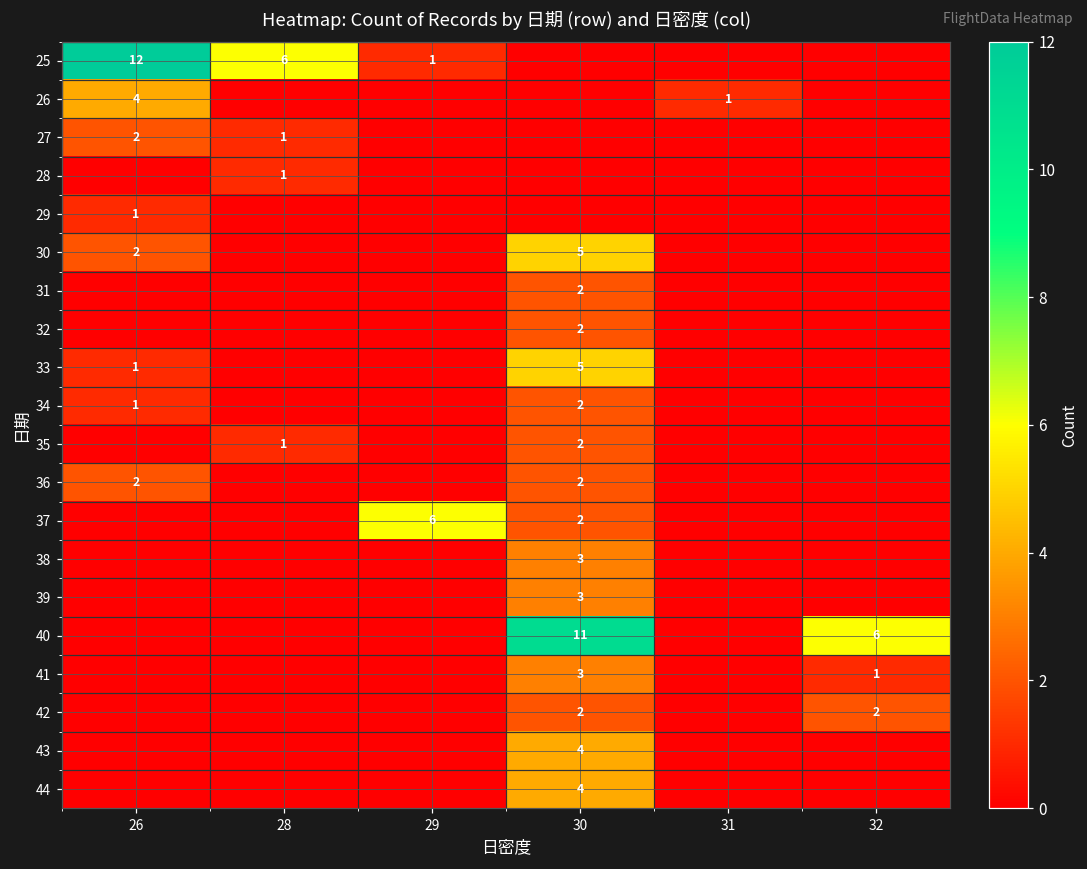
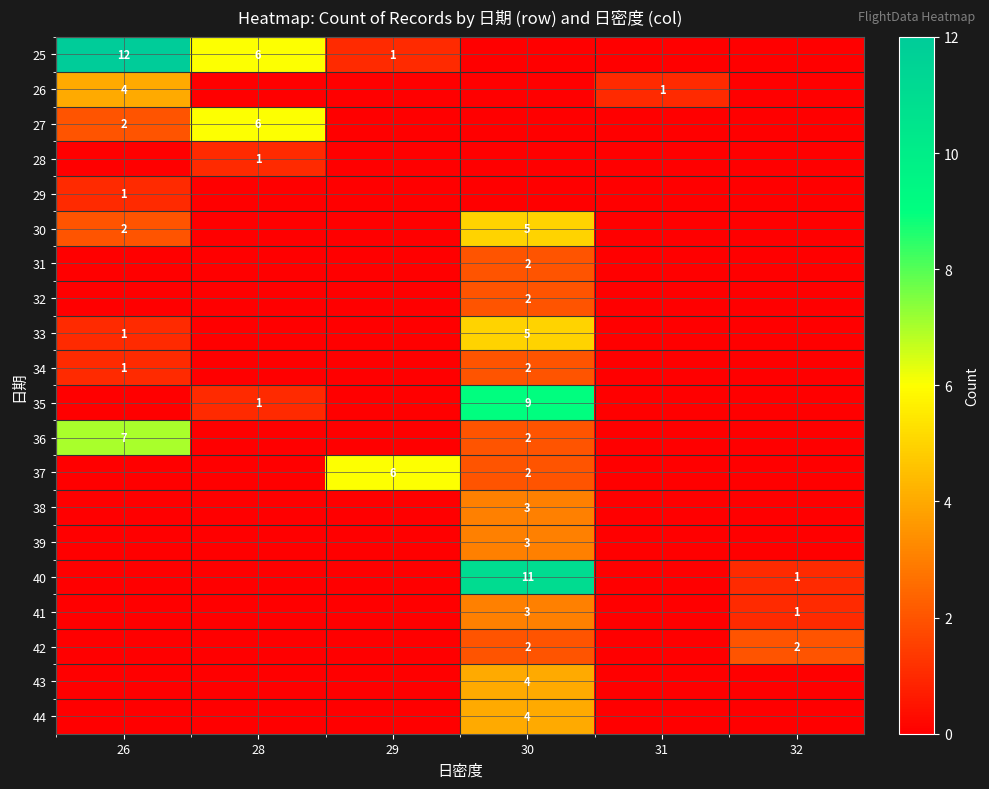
27, 28: 1 -> 6
35, 30: 2 -> 9
36, 26: 2 -> 7
40, 32: 6 -> 1
